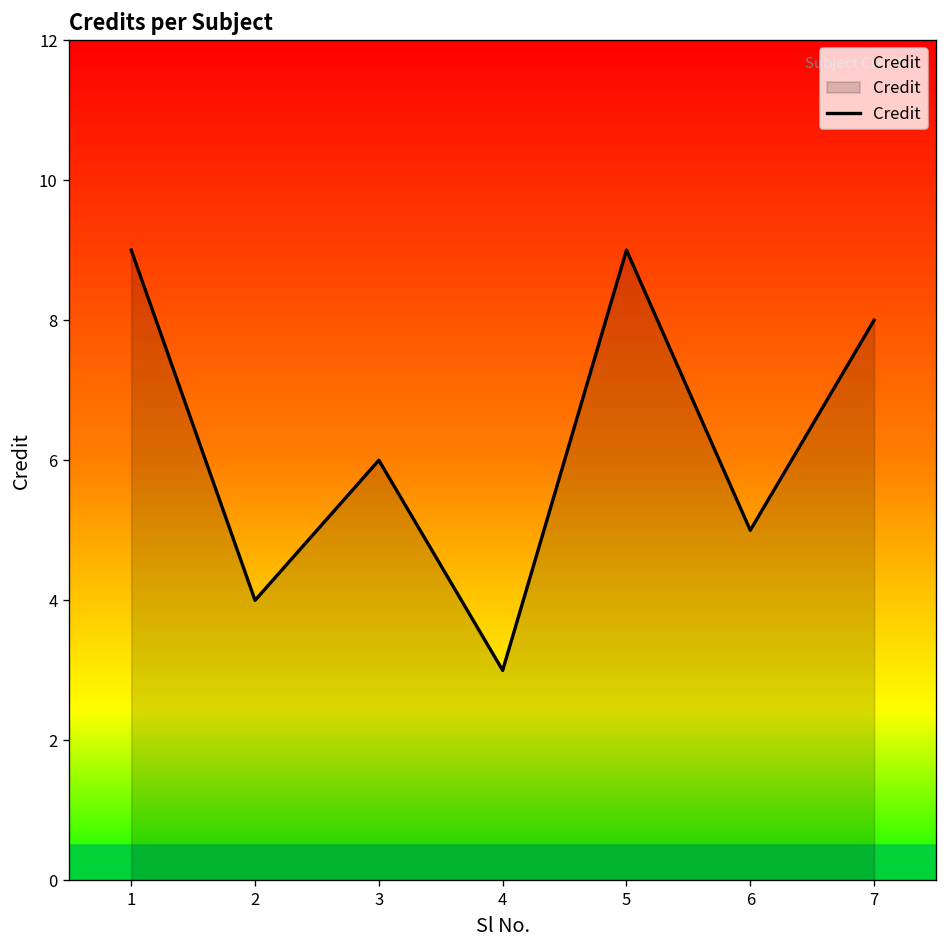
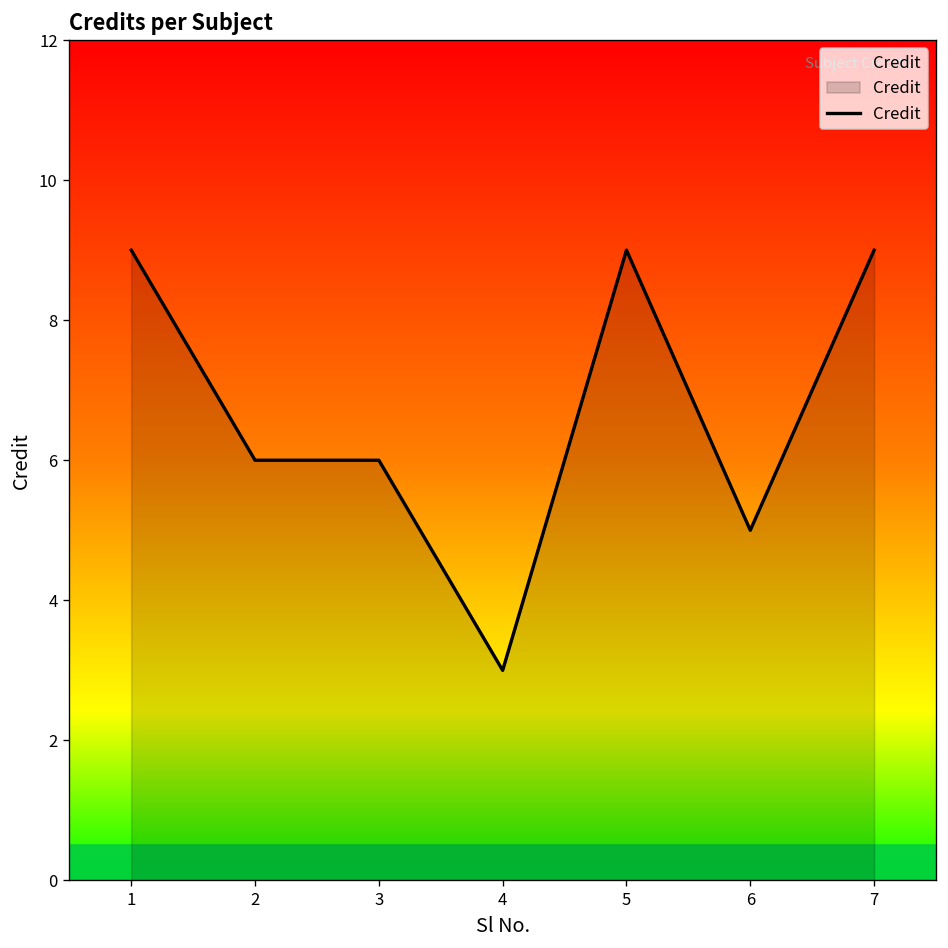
2: 4 -> 6
7: 8 -> 9
